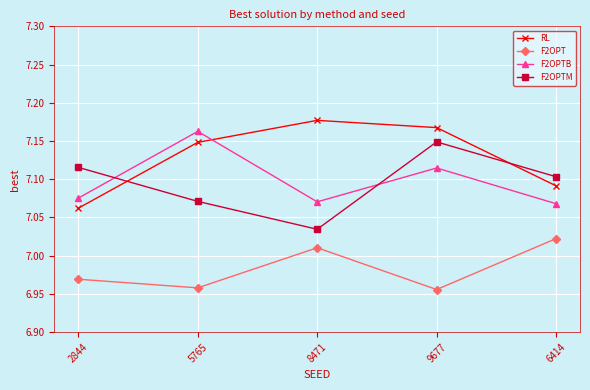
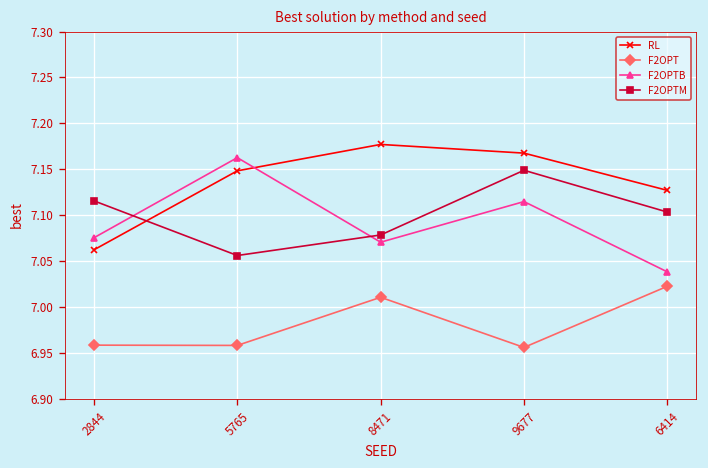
F2OPT, 2844: 6.97 -> 6.96
F2OPTM, 5765: 7.07 -> 7.06
F2OPTM, 8471: 7.03 -> 7.08
RL, 6414: 7.09 -> 7.13
F2OPTB, 6414: 7.07 -> 7.04
